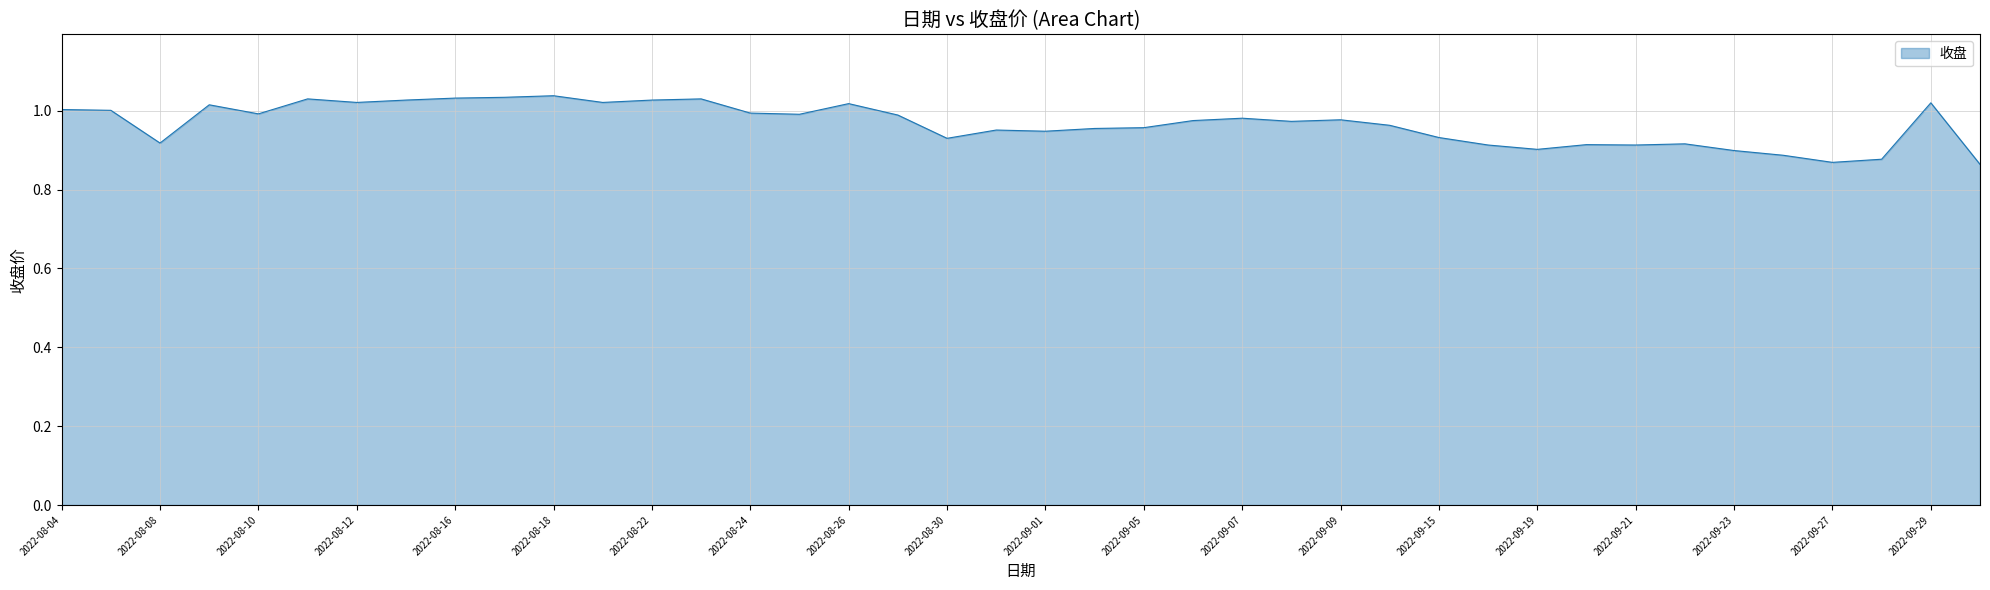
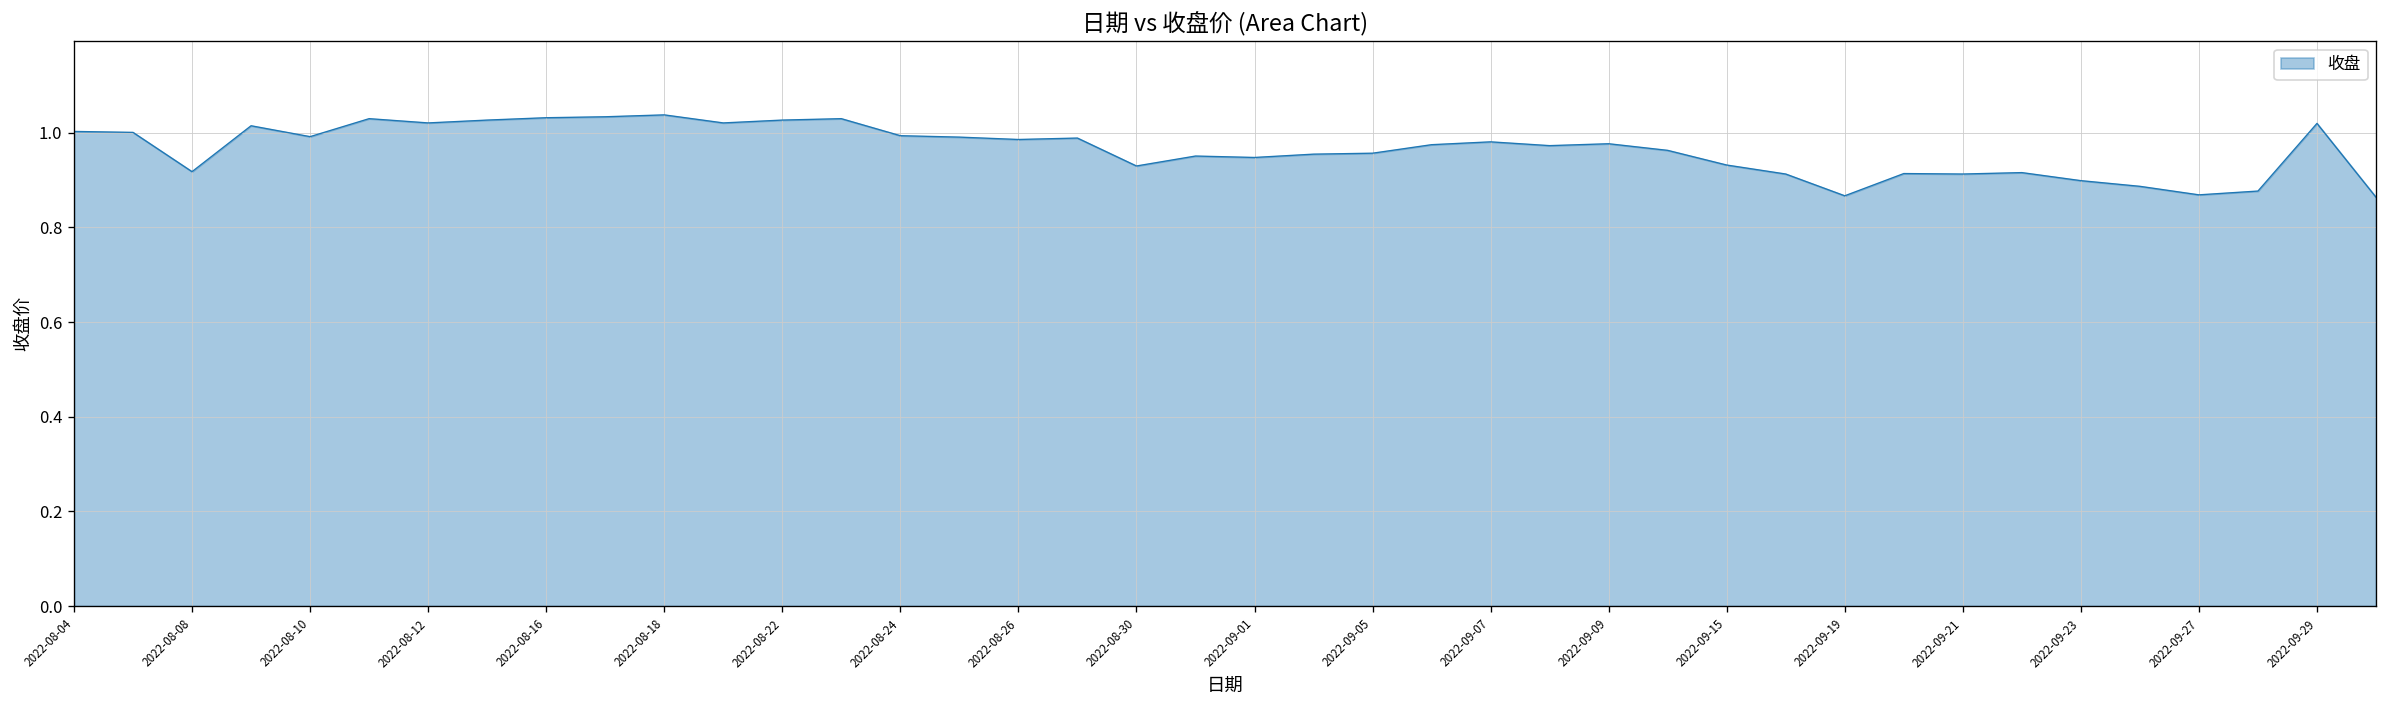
2022-08-26: 1.02 -> 0.99
2022-09-19: 0.90 -> 0.87
